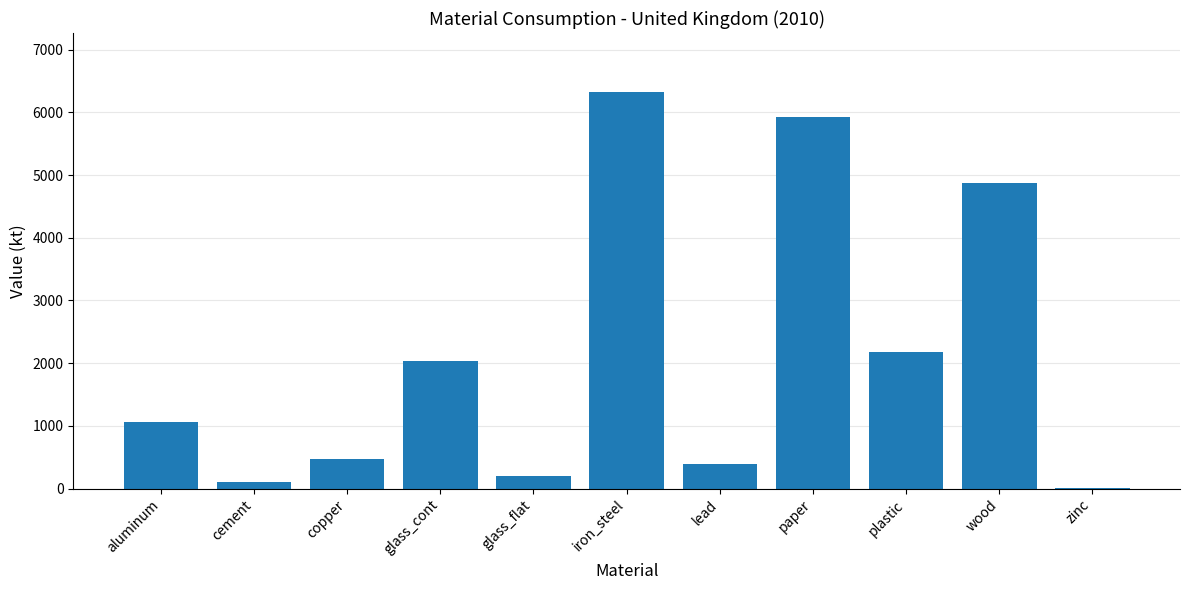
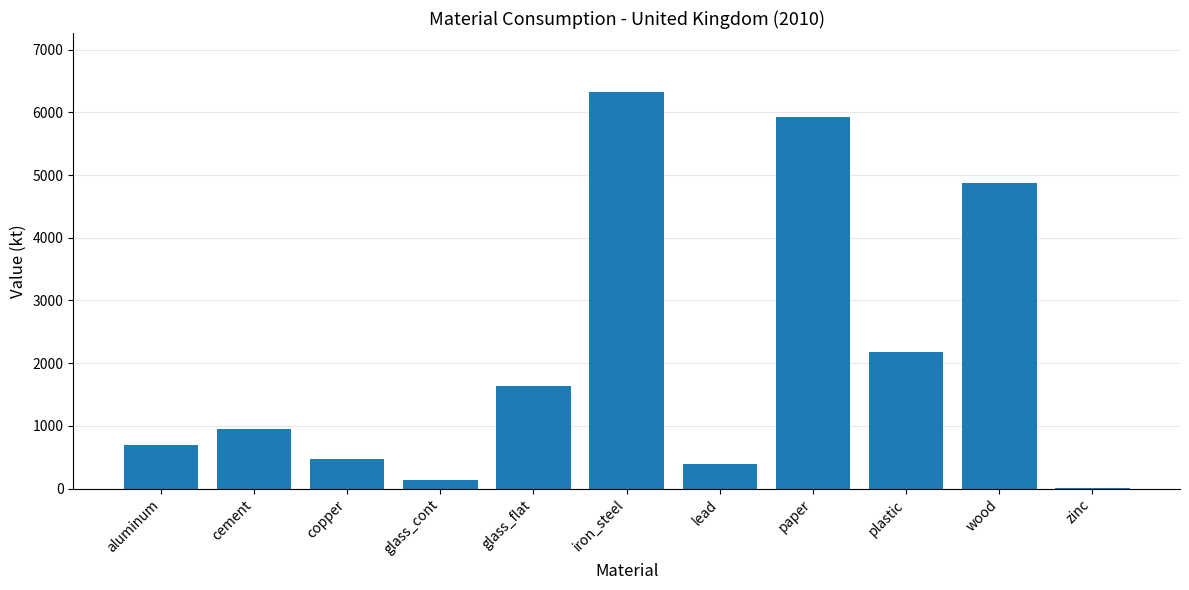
aluminum: 1100 -> 700
cement: 100 -> 1000
glass_cont: 2000 -> 100
glass_flat: 200 -> 1600
